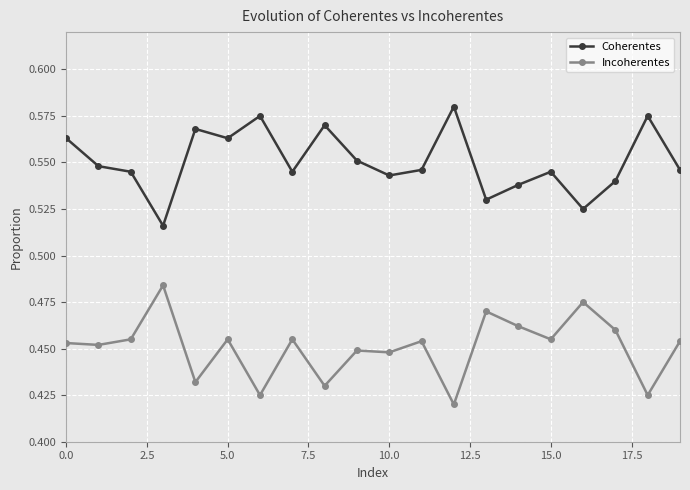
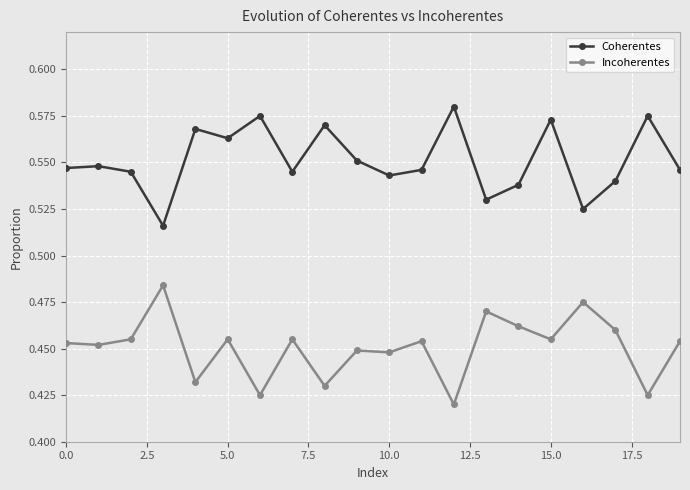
Coherentes, 0.0: 0.563 -> 0.547
Coherentes, 15.0: 0.545 -> 0.573
